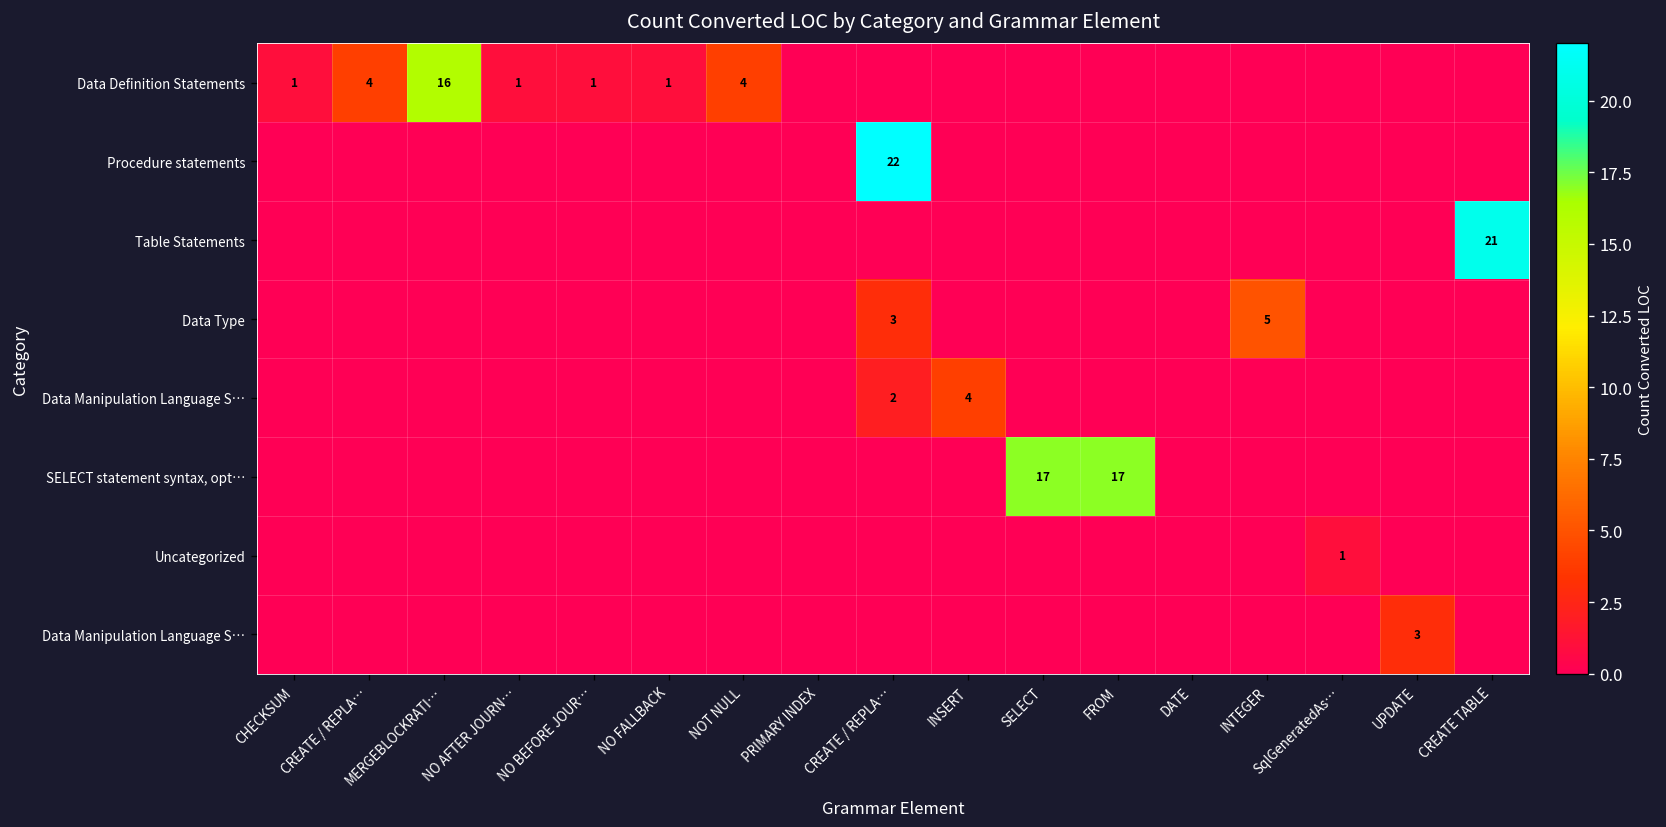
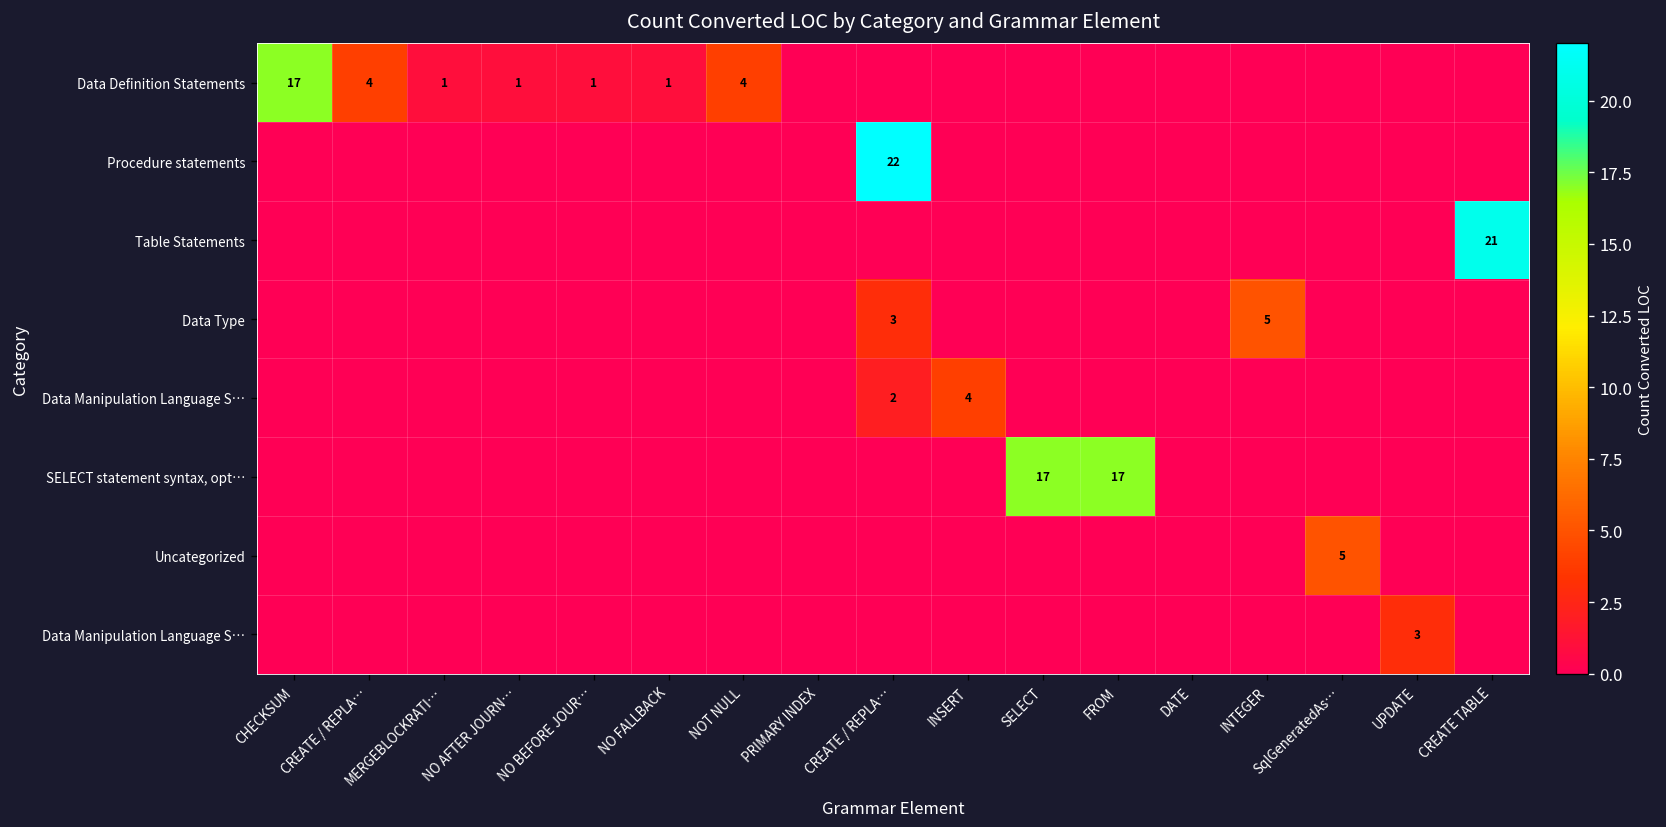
Data Definition Statements, CHECKSUM: 1 -> 17
Data Definition Statements, MERGEBLOCKRATI…: 16 -> 1
Uncategorized, SqlGeneratedAs…: 1 -> 5
